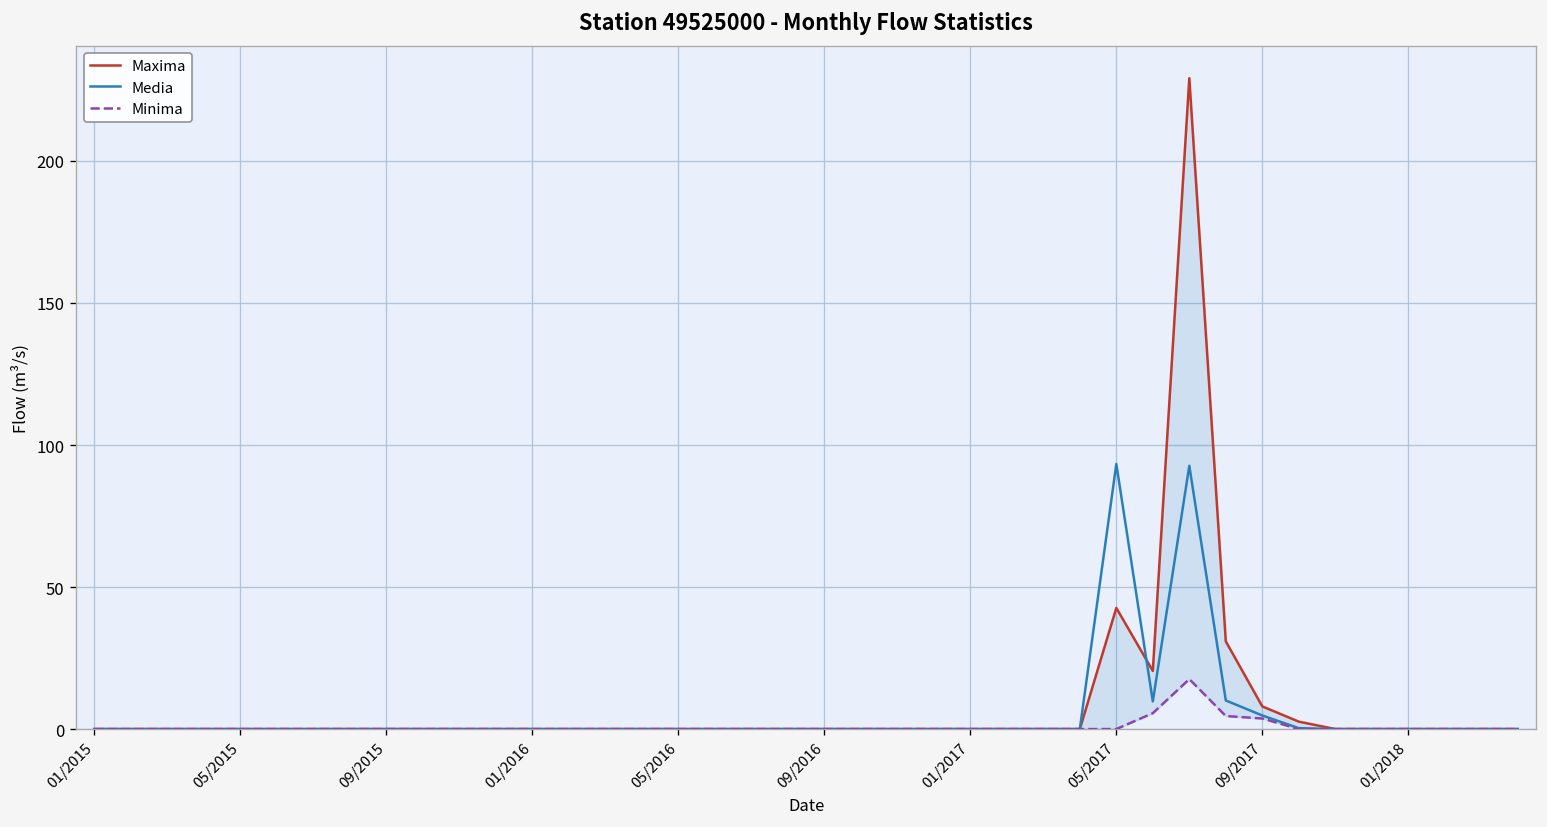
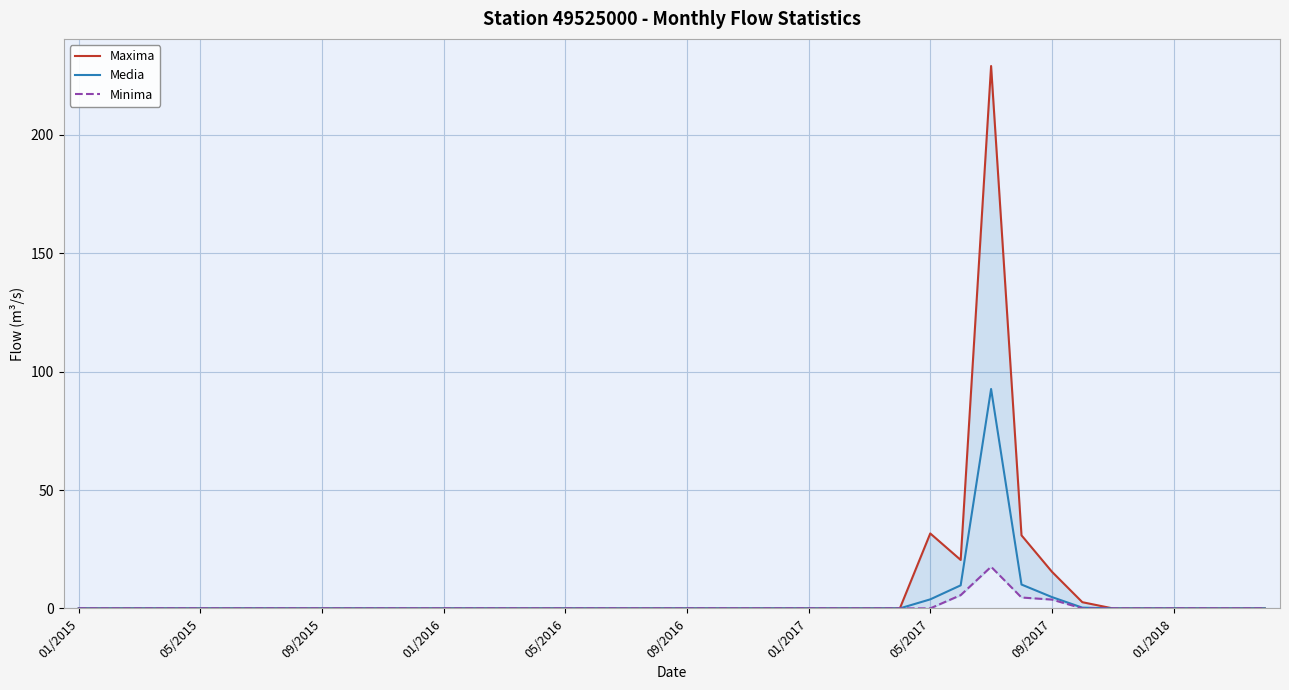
Maxima, 05/2017: 43 -> 32
Media, 05/2017: 93 -> 4
Maxima, 09/2017: 8 -> 15
